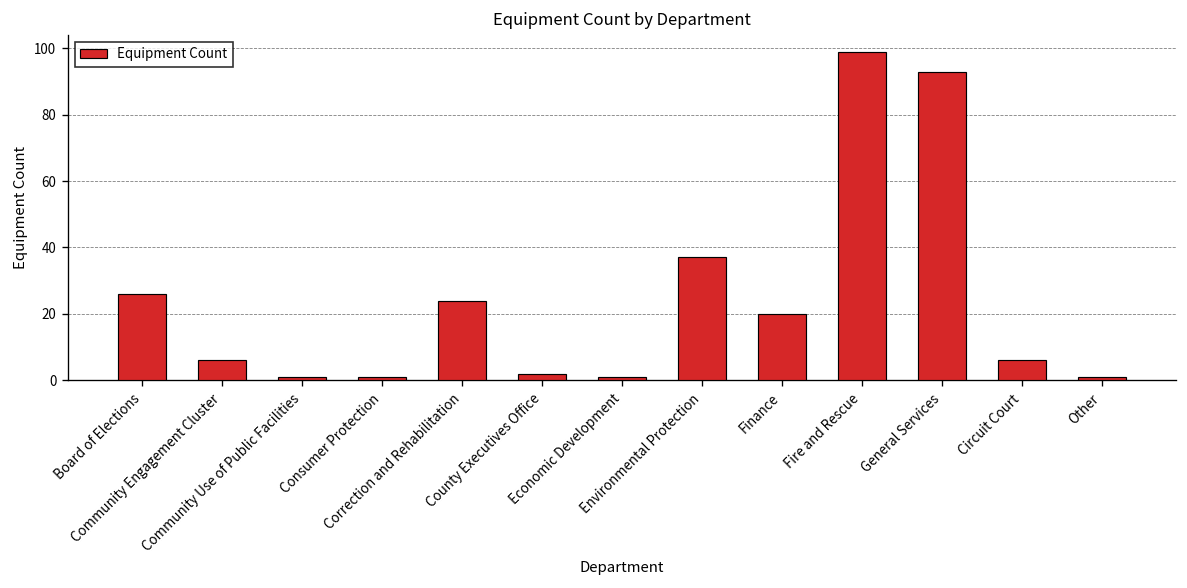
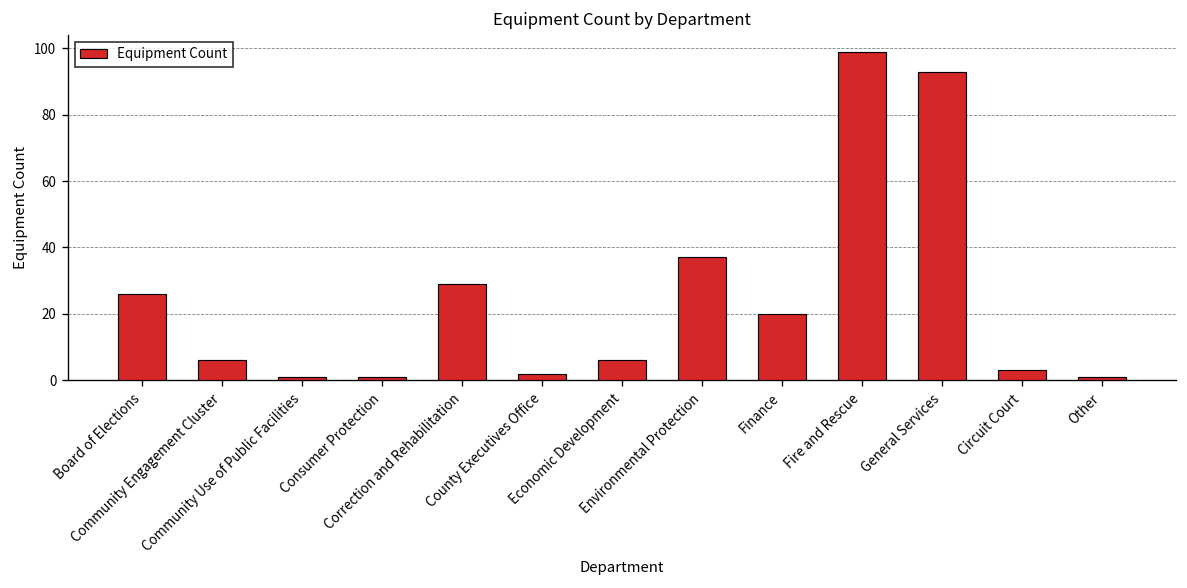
Correction and Rehabilitation: 24 -> 29
Economic Development: 1 -> 6
Circuit Court: 6 -> 3
